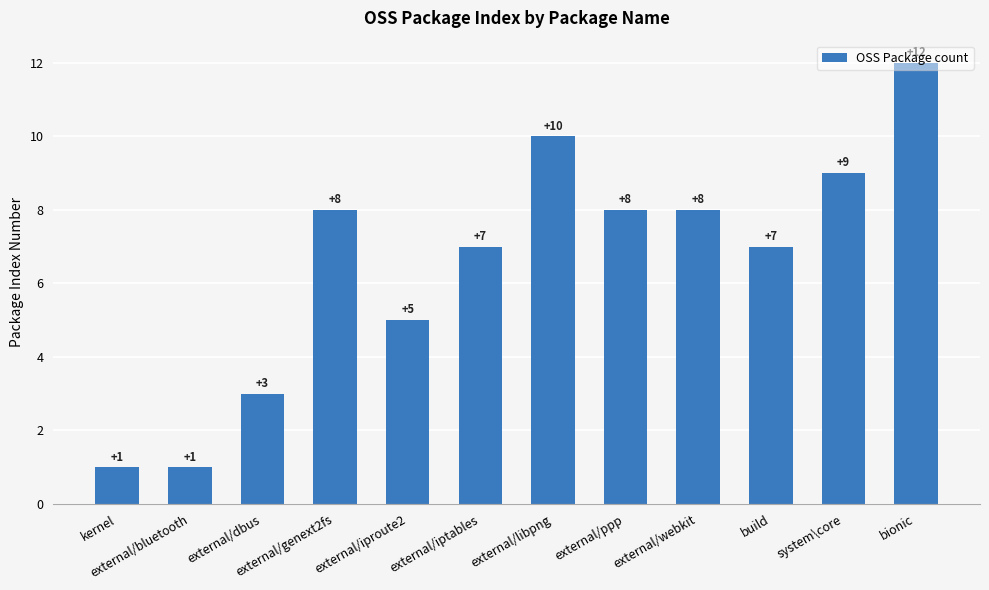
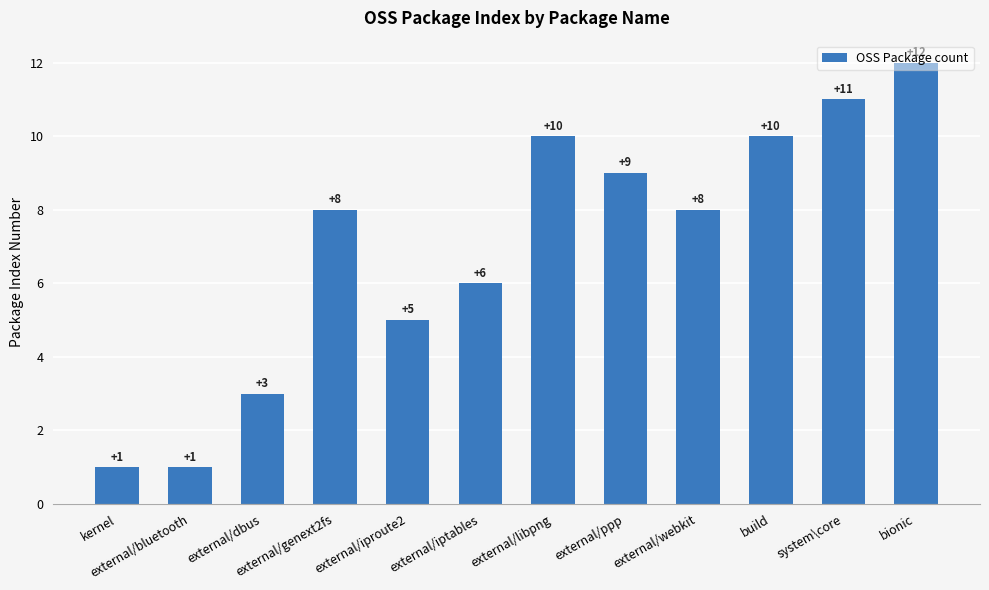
external/iptables: +7 -> +6
external/ppp: +8 -> +9
build: +7 -> +10
system\core: +9 -> +11
